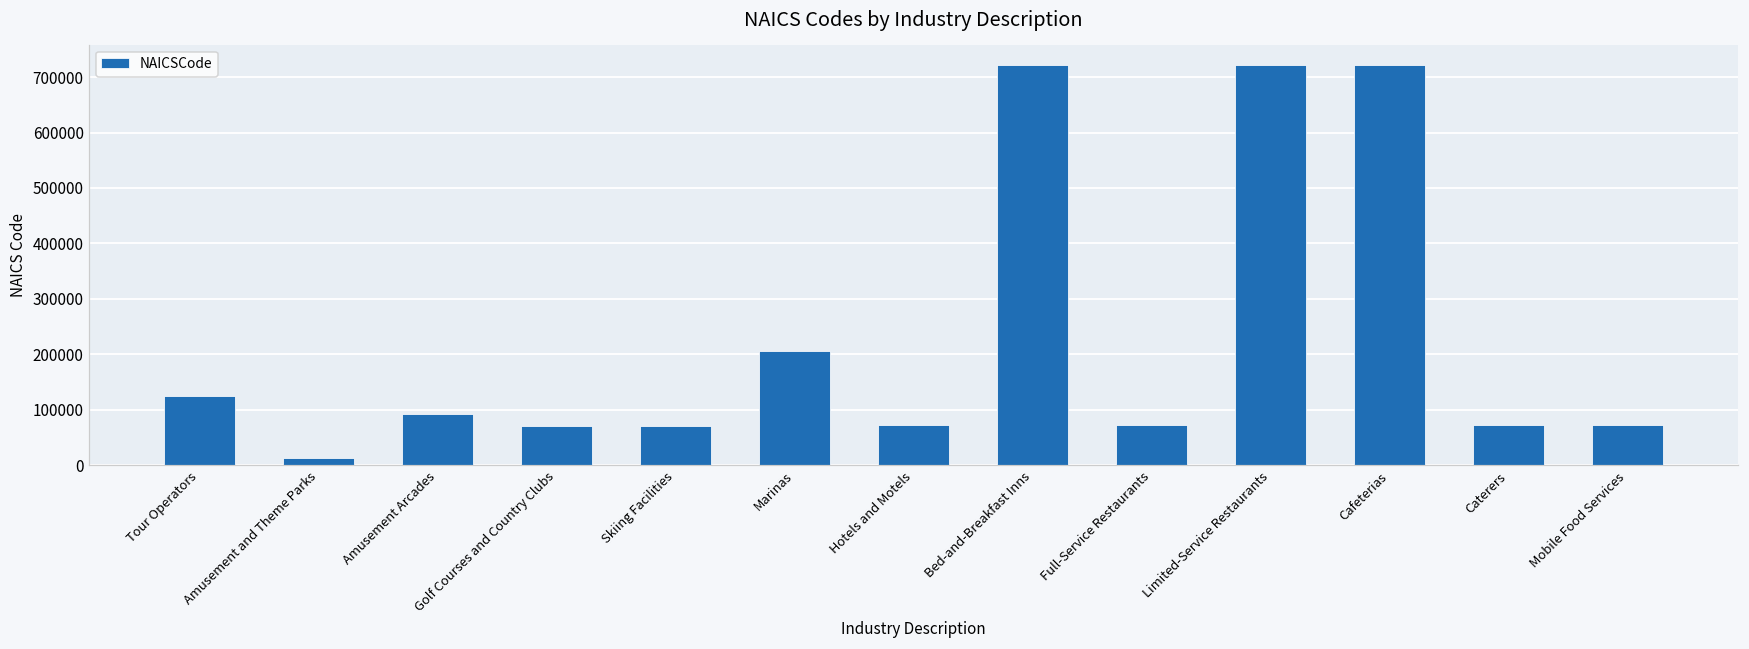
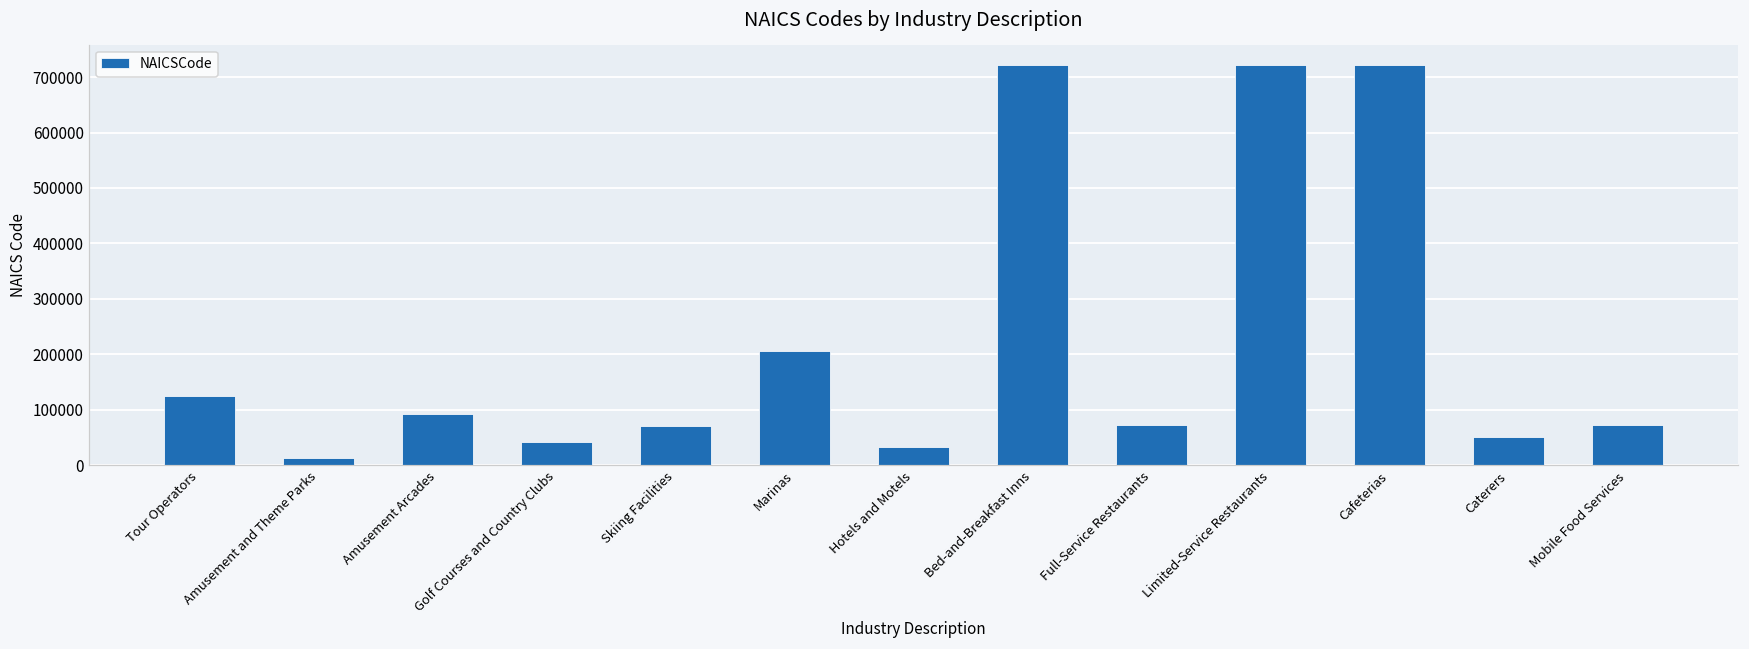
Golf Courses and Country Clubs: 70000 -> 40000
Hotels and Motels: 70000 -> 30000
Caterers: 70000 -> 50000
